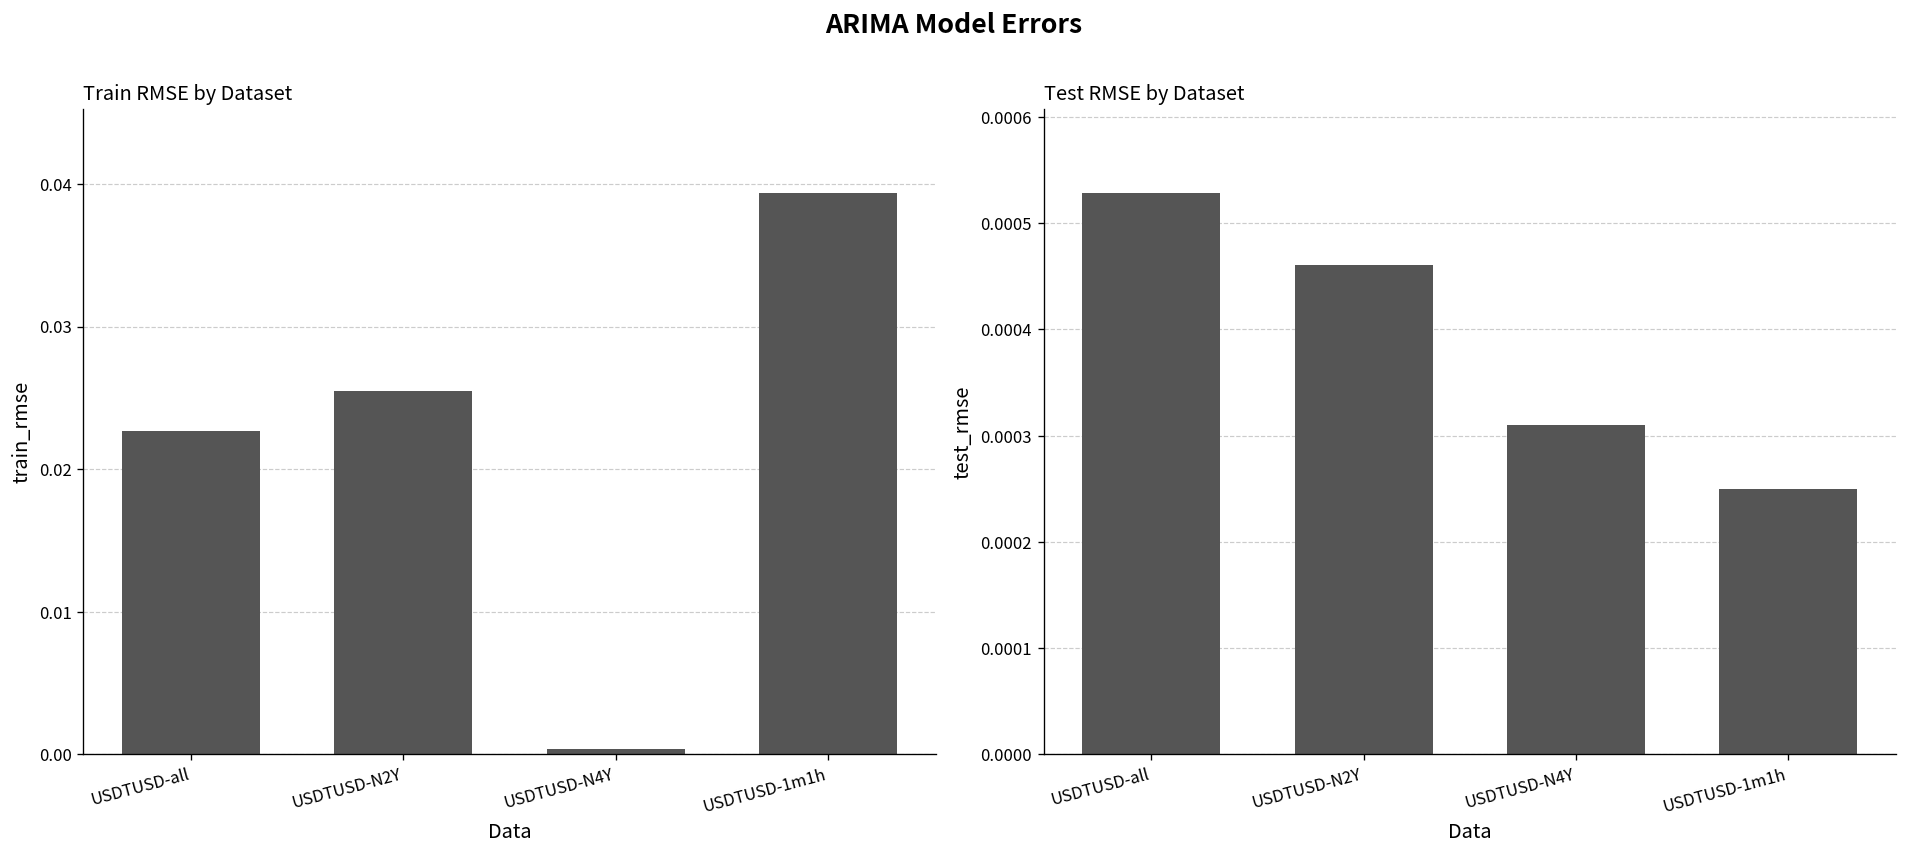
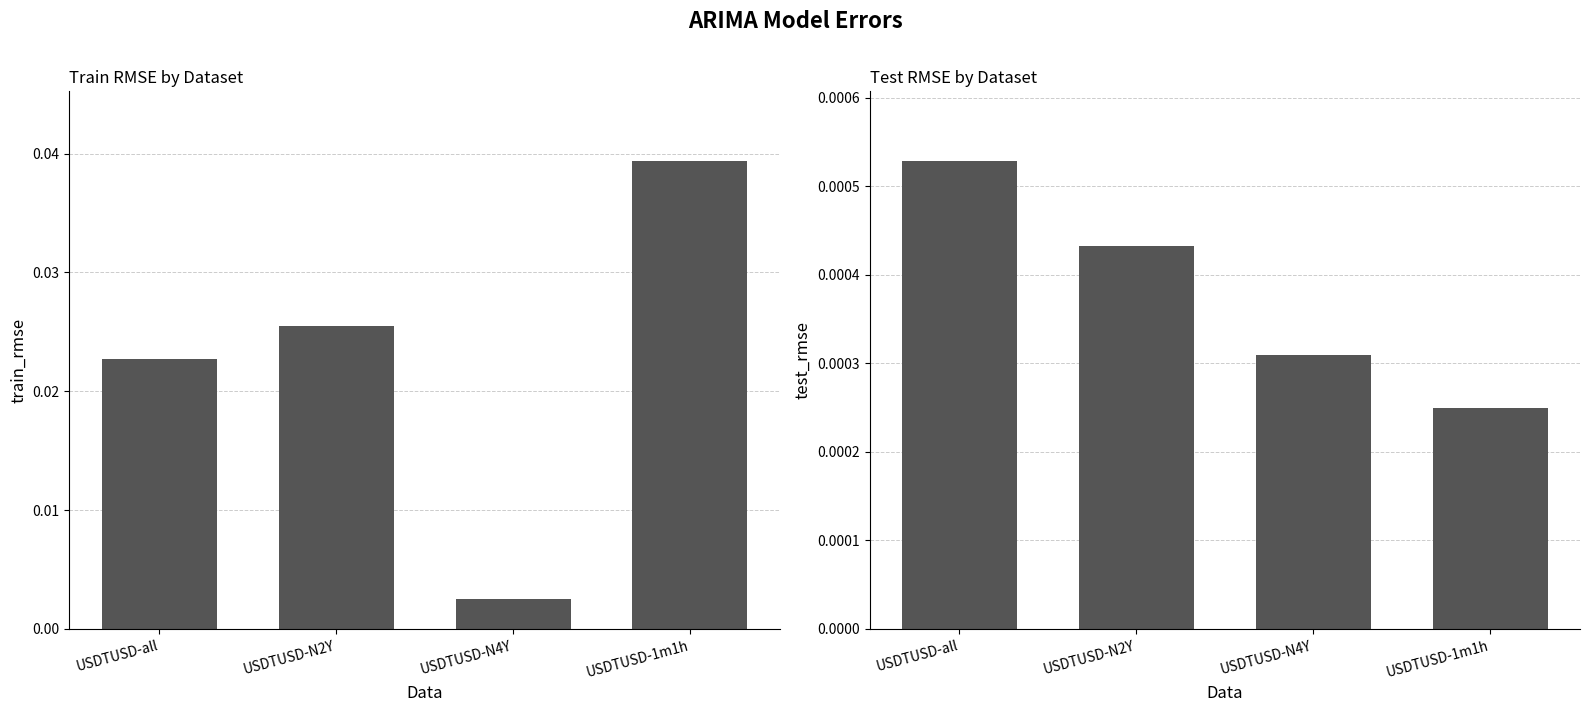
Train RMSE by Dataset, USDTUSD-N4Y: 0.0004 -> 0.0025
Test RMSE by Dataset, USDTUSD-N2Y: 0.00046 -> 0.00043
